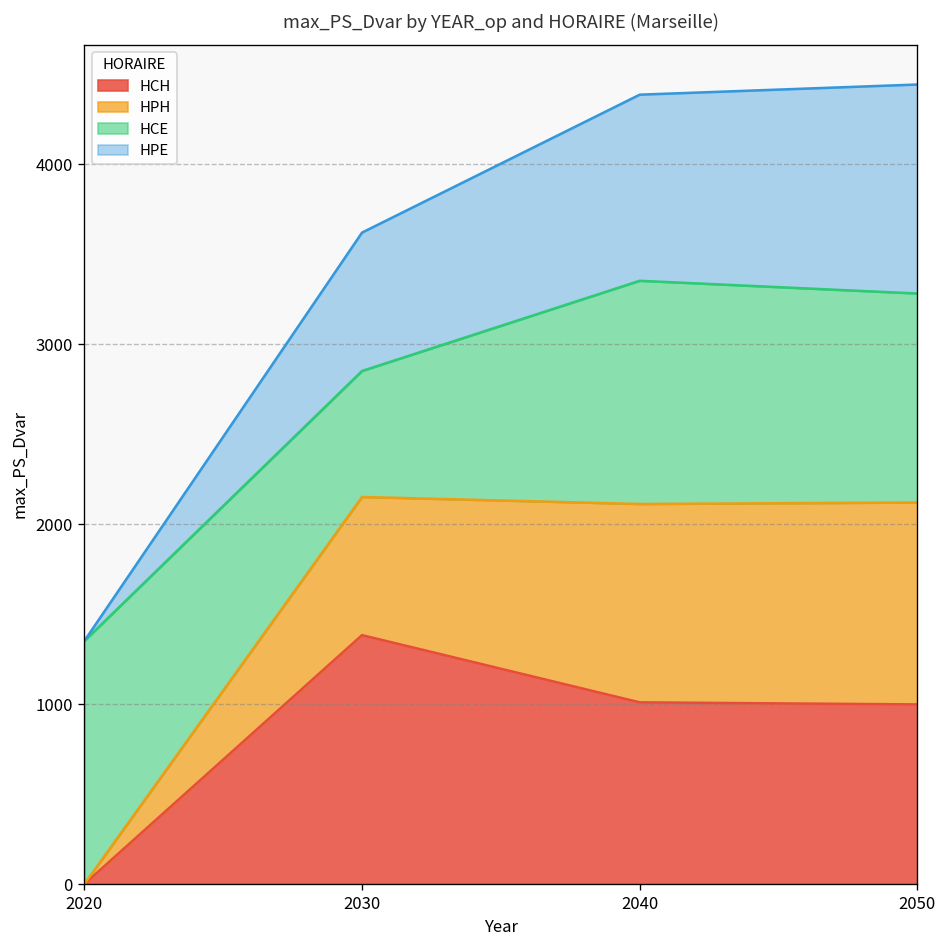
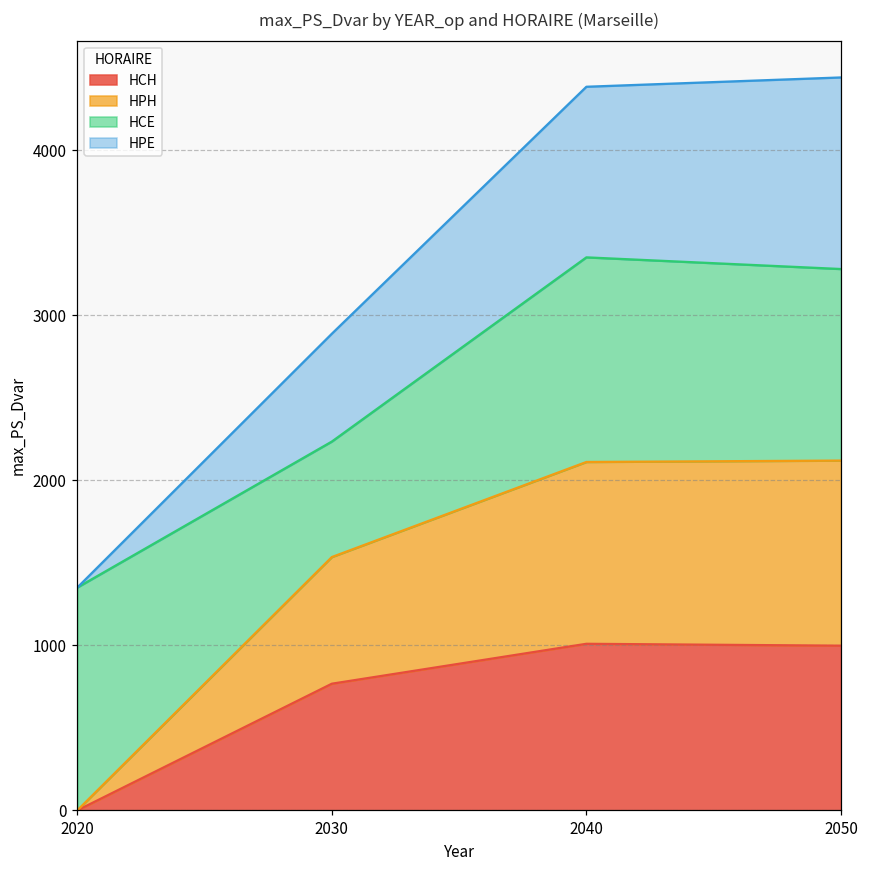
HCH, 2030: 1380 -> 770
HPE, 2030: 770 -> 650
